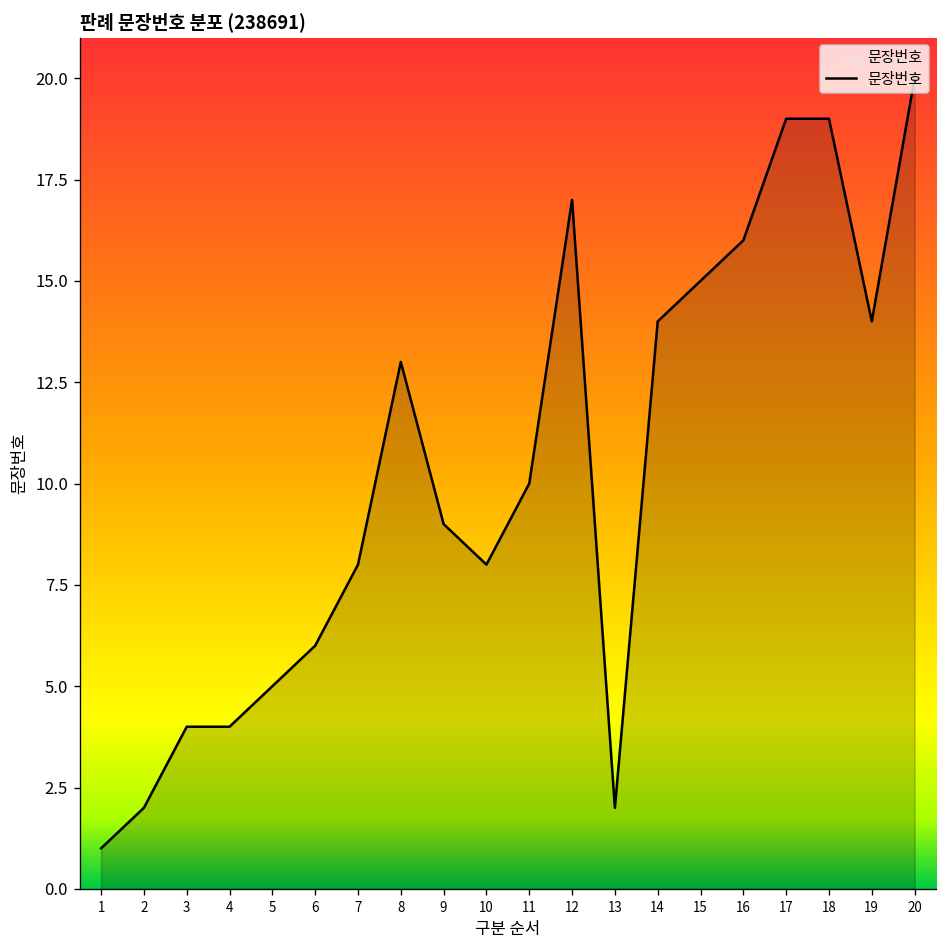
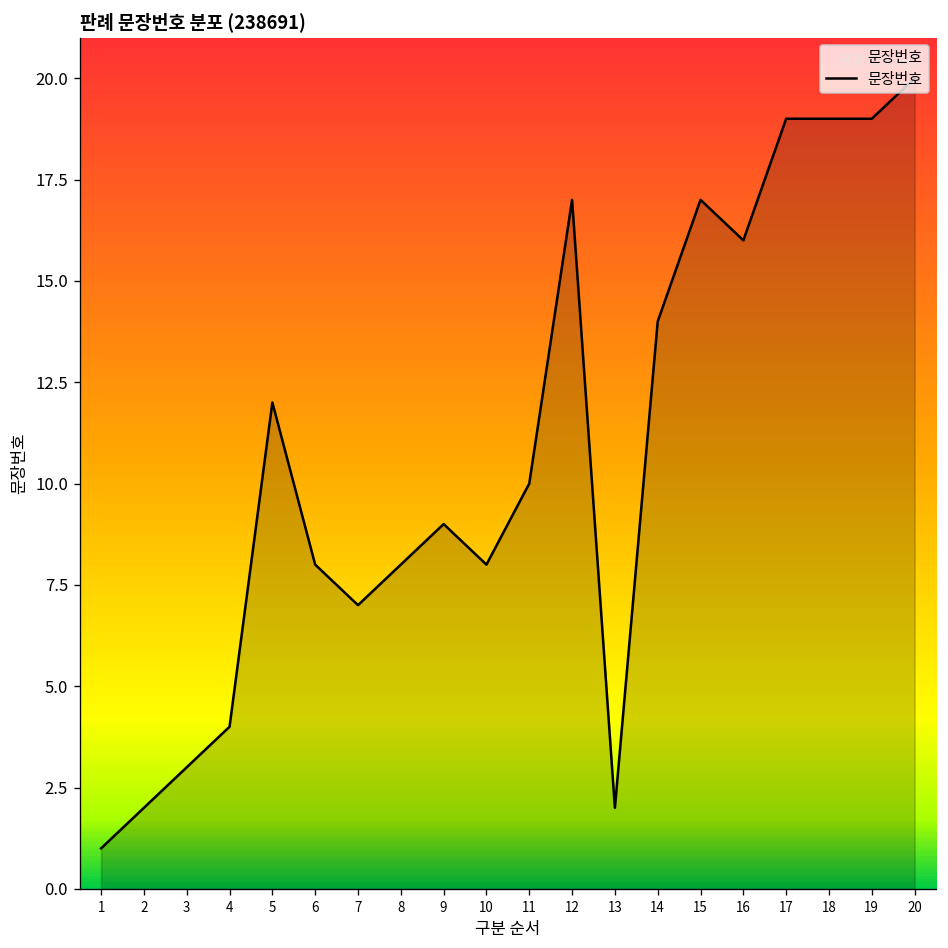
3: 4 -> 3
5: 5 -> 12
6: 6 -> 8
7: 8 -> 7
8: 13 -> 8
15: 15 -> 17
19: 14 -> 19
